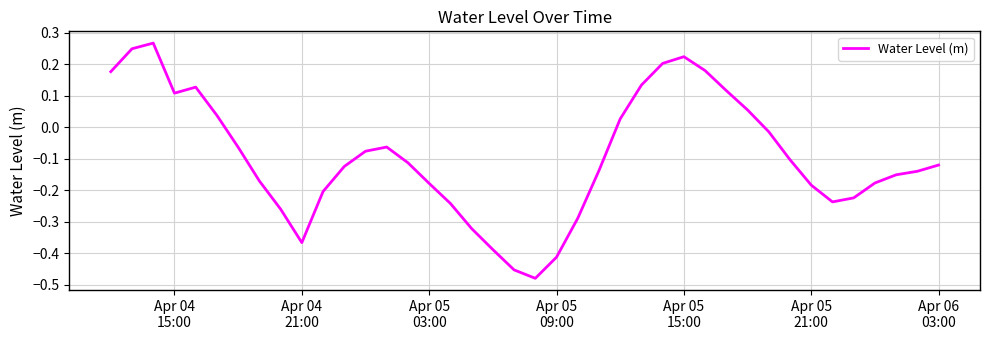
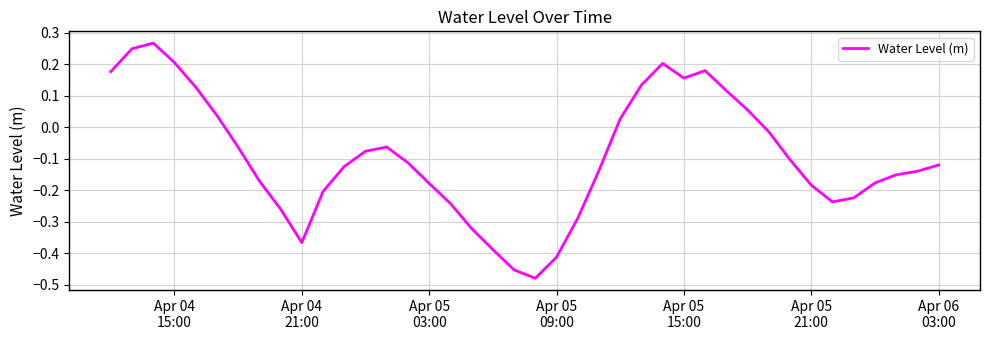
Apr 04 15:00: 0.11 -> 0.21
Apr 05 15:00: 0.22 -> 0.16
